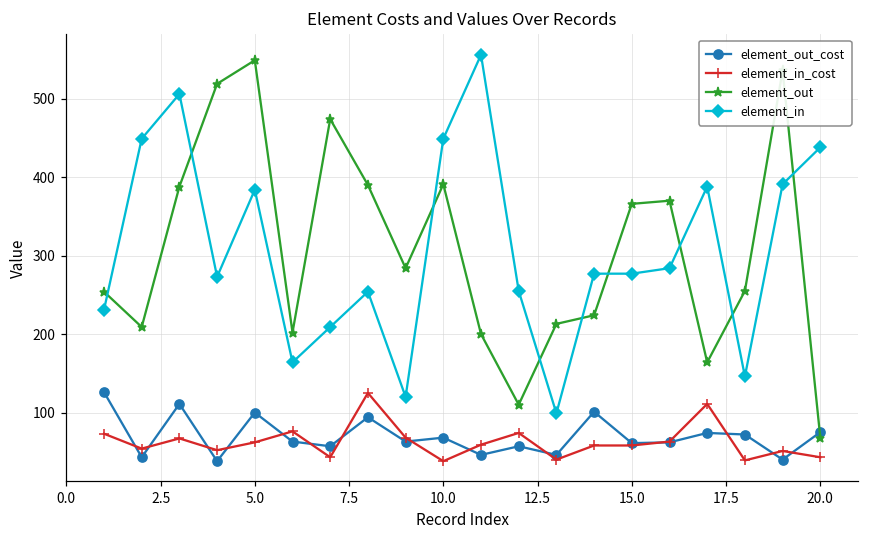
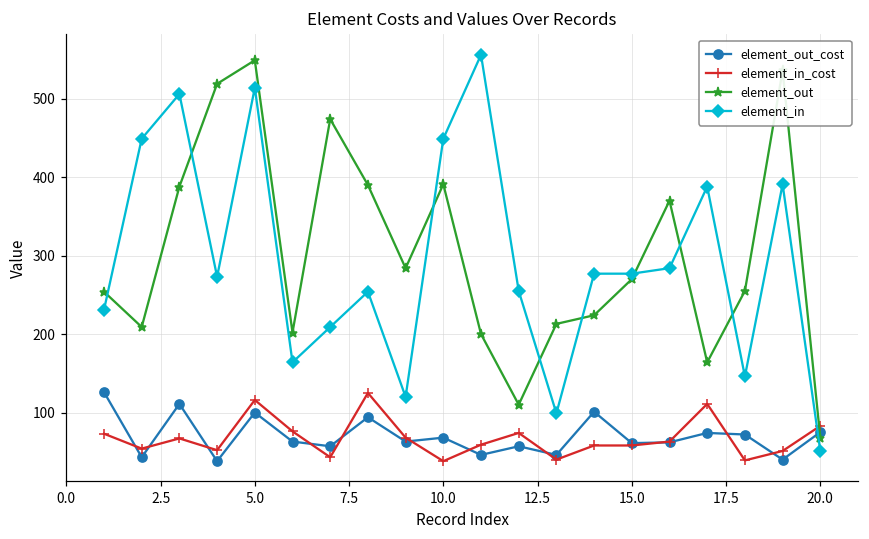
element_in_cost, 5.0: 60 -> 120
element_in, 5.0: 380 -> 510
element_out, 15.0: 370 -> 270
element_in_cost, 20.0: 40 -> 80
element_in, 20.0: 440 -> 50
